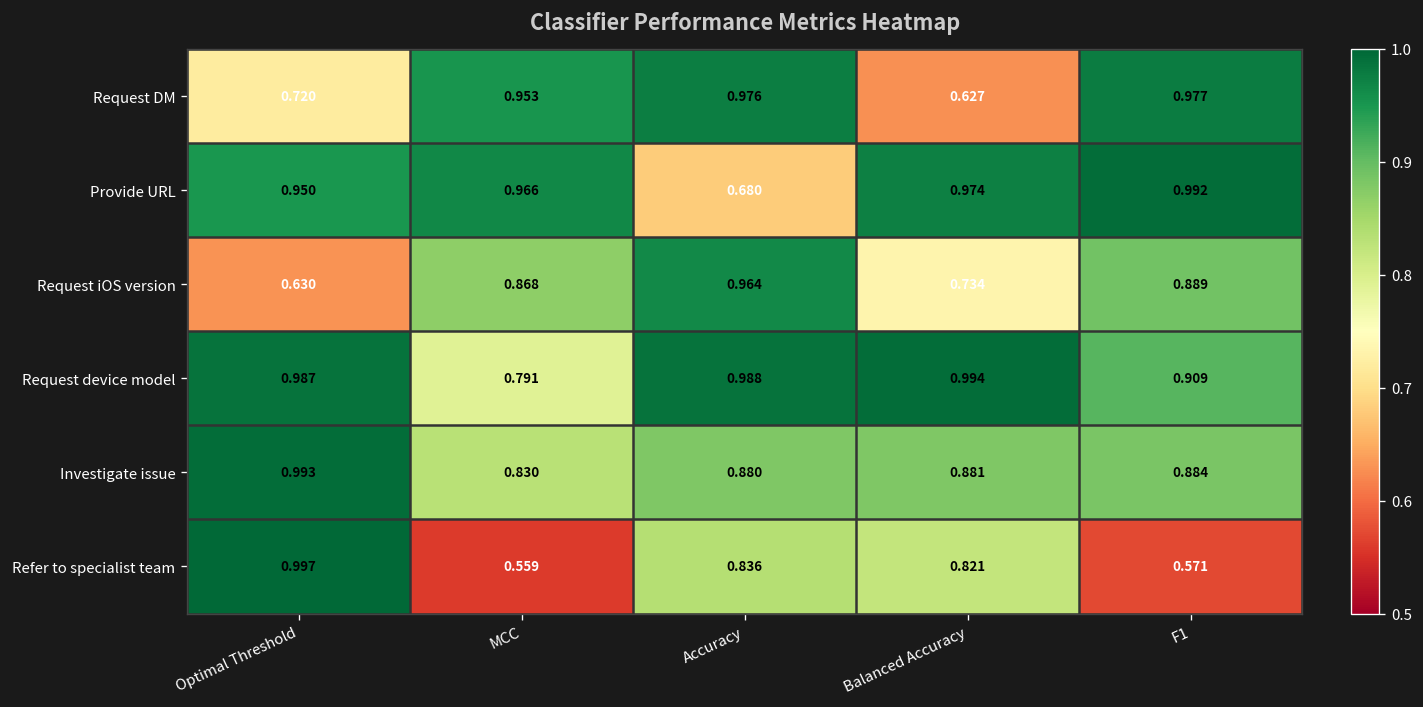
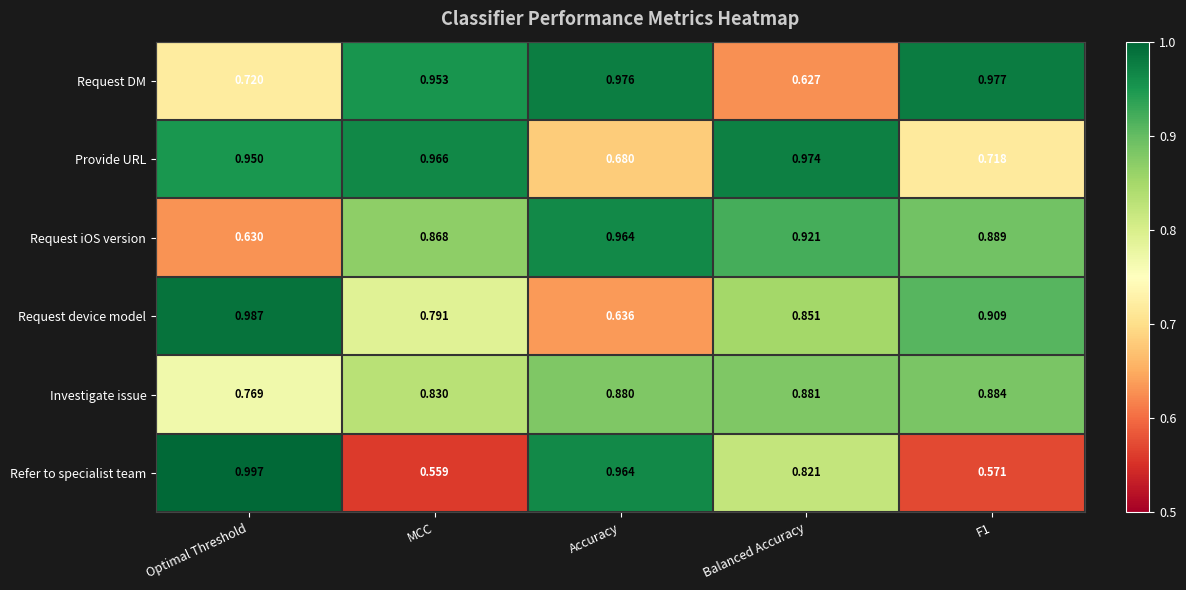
Provide URL, F1: 0.992 -> 0.718
Request iOS version, Balanced Accuracy: 0.734 -> 0.921
Request device model, Accuracy: 0.988 -> 0.636
Request device model, Balanced Accuracy: 0.994 -> 0.851
Investigate issue, Optimal Threshold: 0.993 -> 0.769
Refer to specialist team, Accuracy: 0.836 -> 0.964
